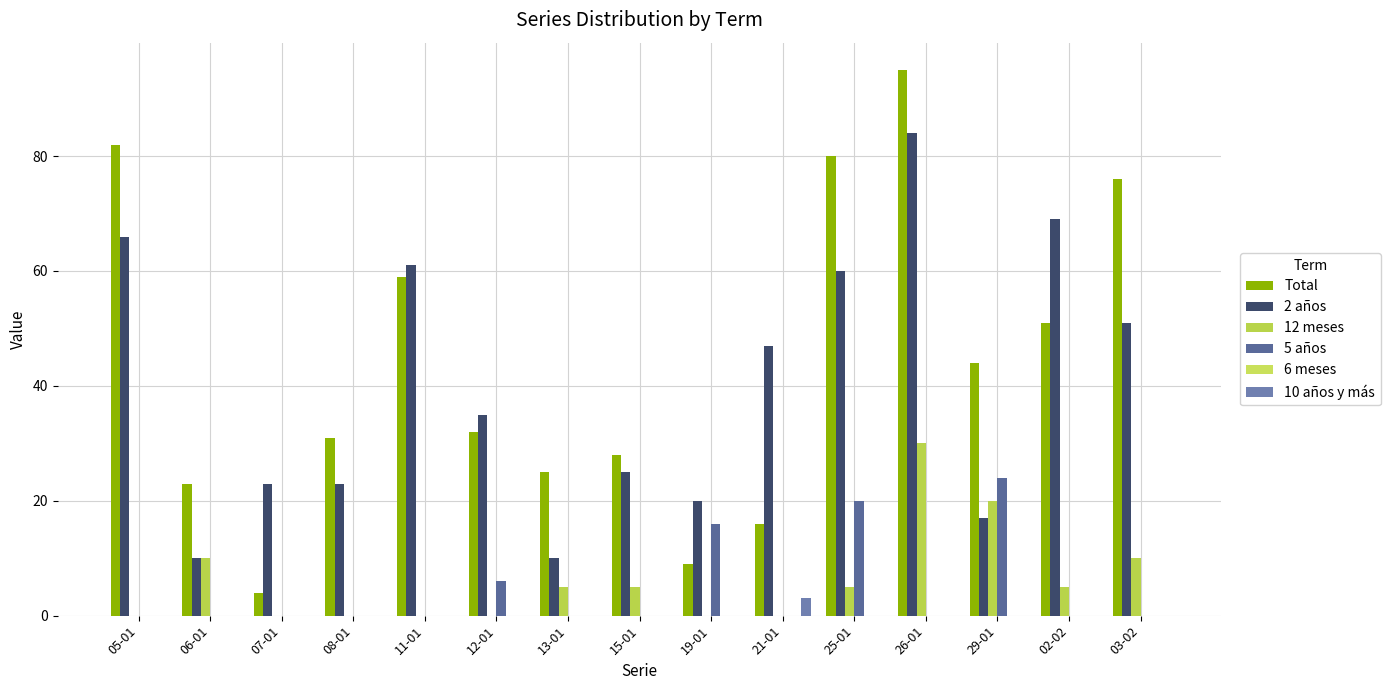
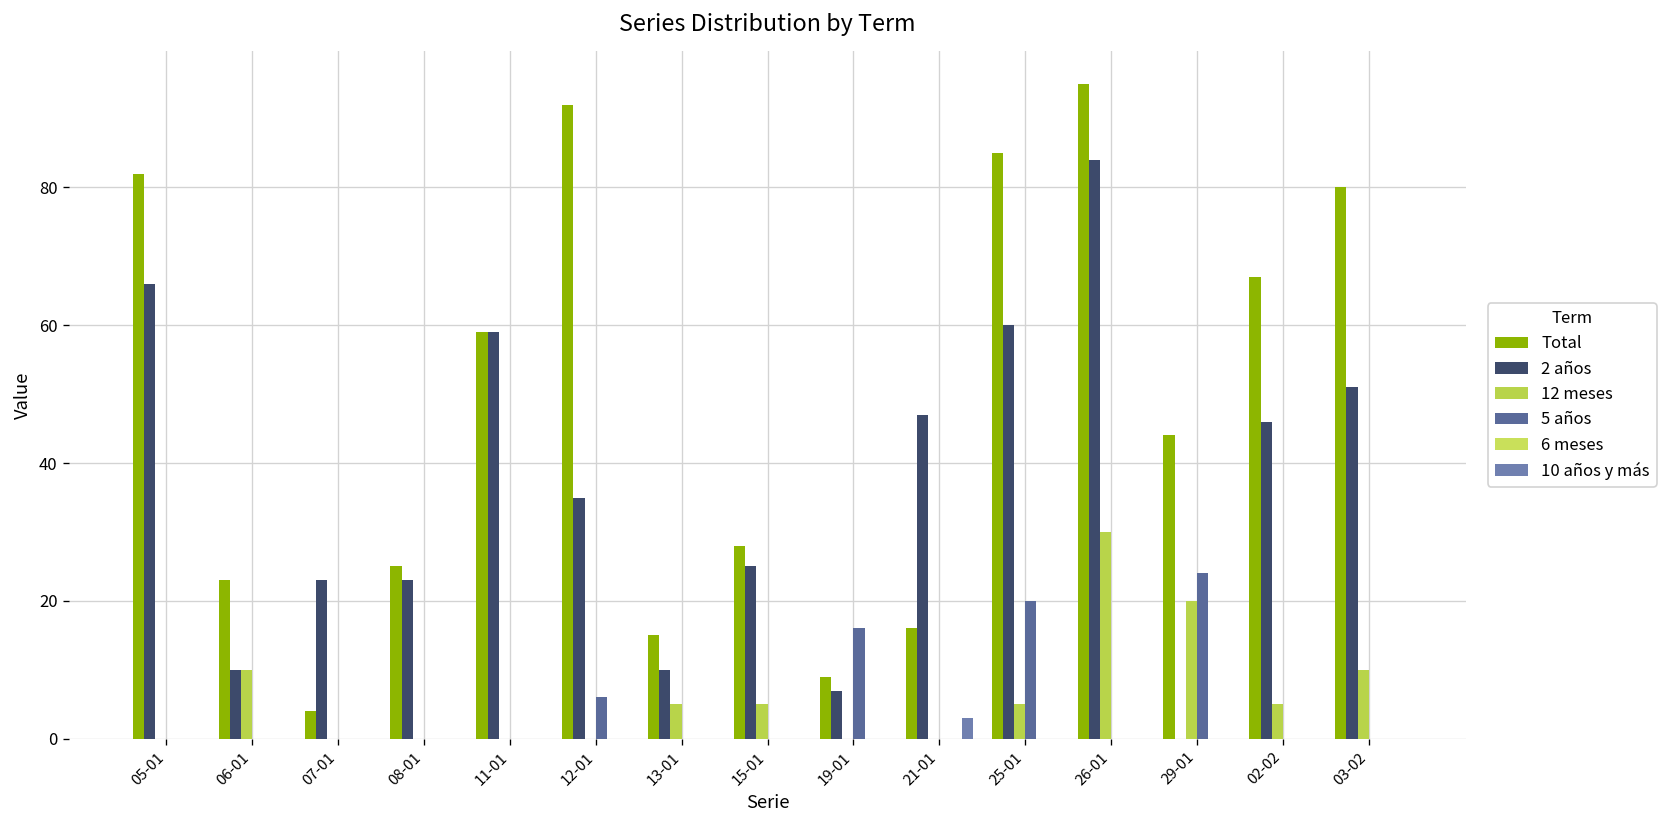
Total, 08-01: 31 -> 25
2 años, 11-01: 61 -> 59
Total, 12-01: 32 -> 92
Total, 13-01: 25 -> 15
2 años, 19-01: 20 -> 7
Total, 25-01: 80 -> 85
2 años, 29-01: 17 -> 0
Total, 02-02: 51 -> 67
2 años, 02-02: 69 -> 46
Total, 03-02: 76 -> 80
